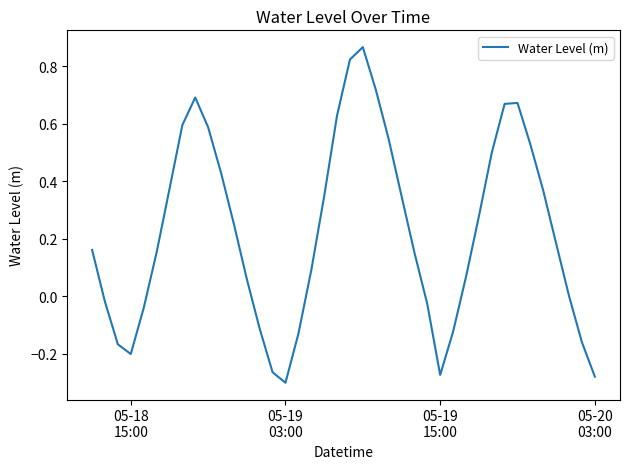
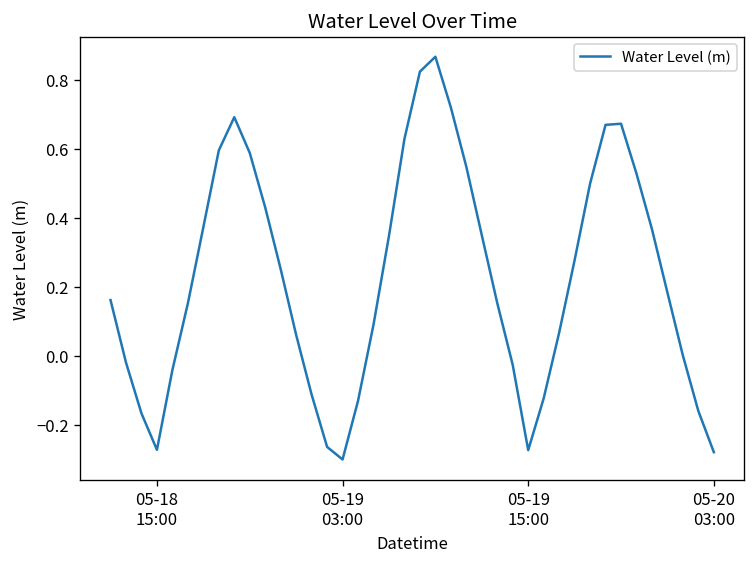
05-18 15:00: -0.20 -> -0.27
